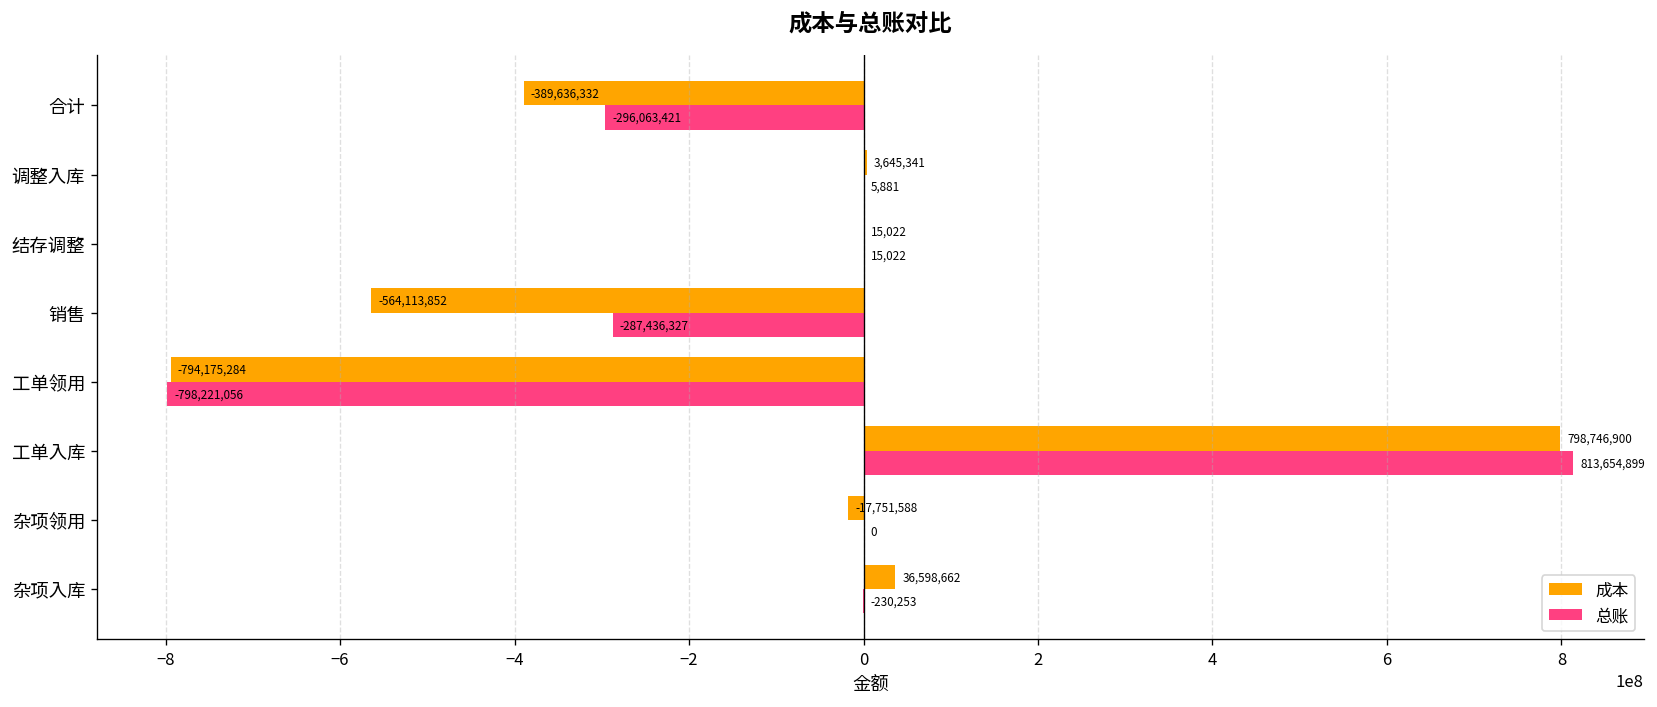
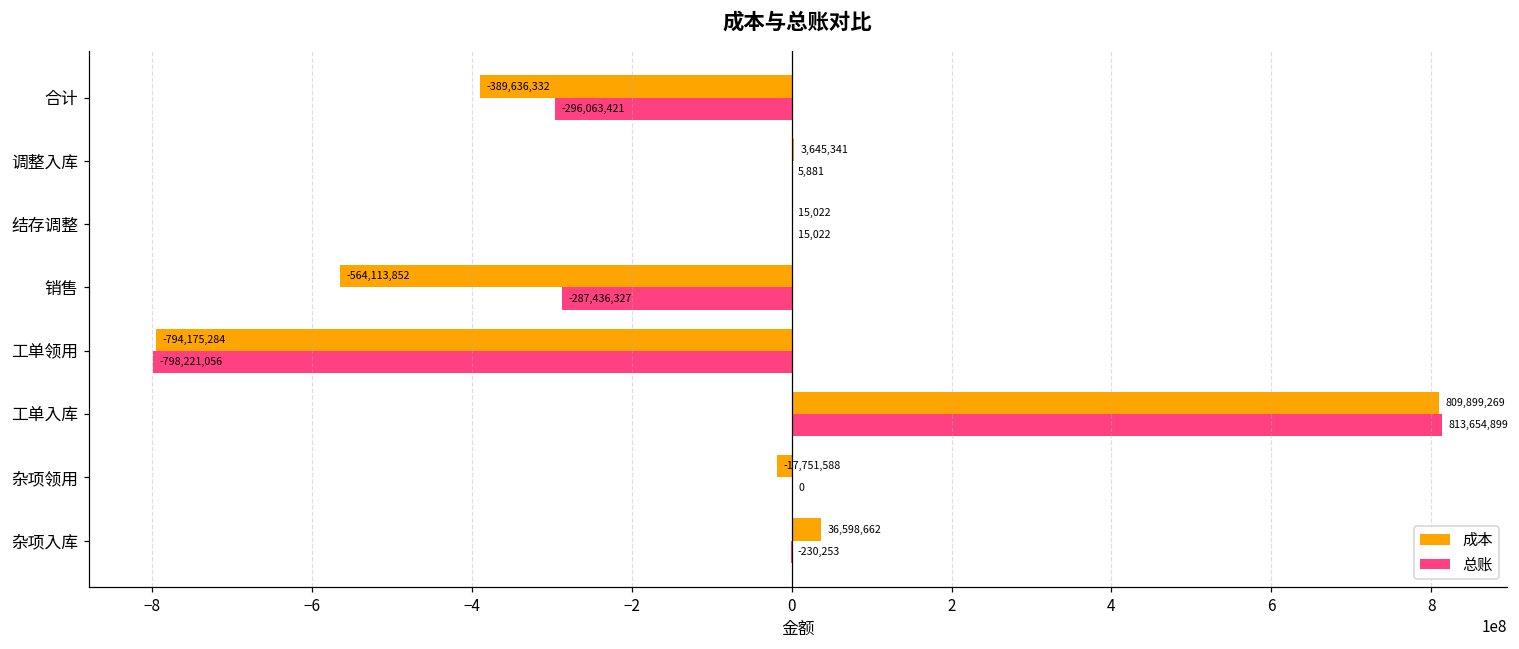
成本, 工单入库: 798,746,900 -> 809,899,269
